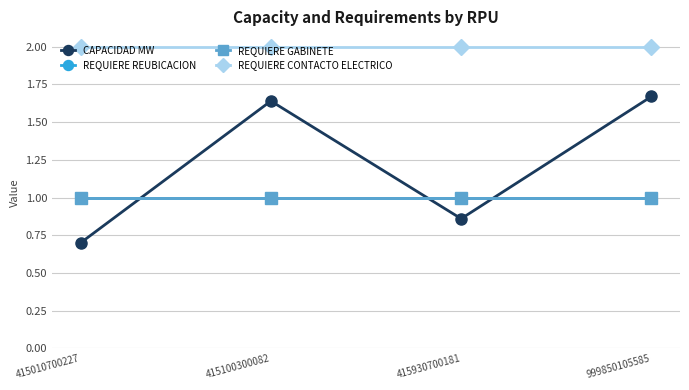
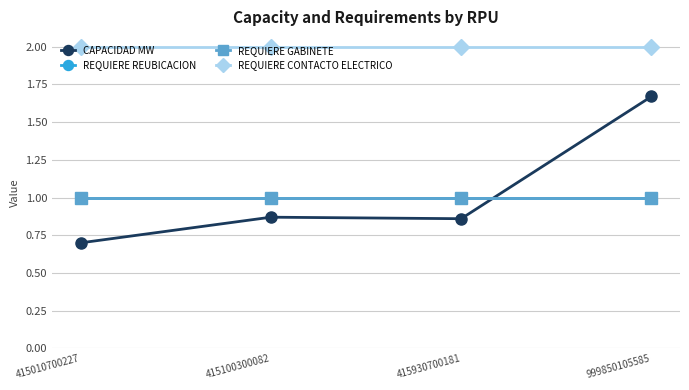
CAPACIDAD MW, 415100300082: 1.64 -> 0.87
